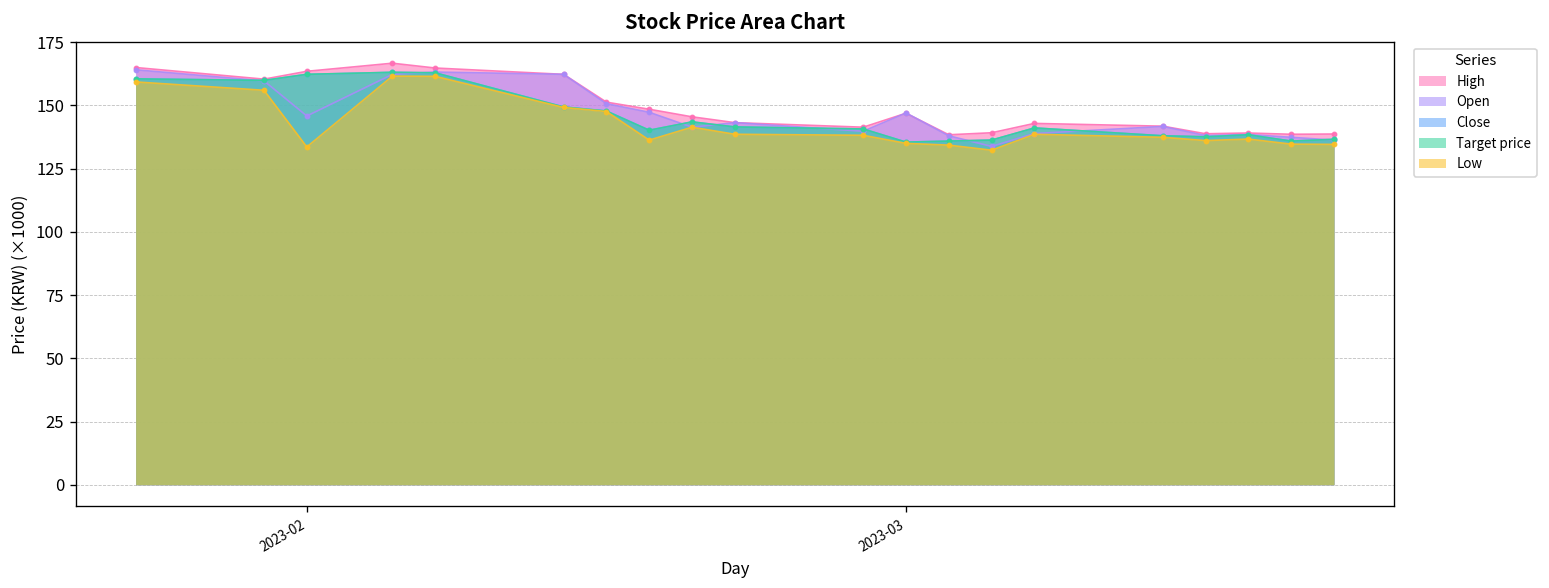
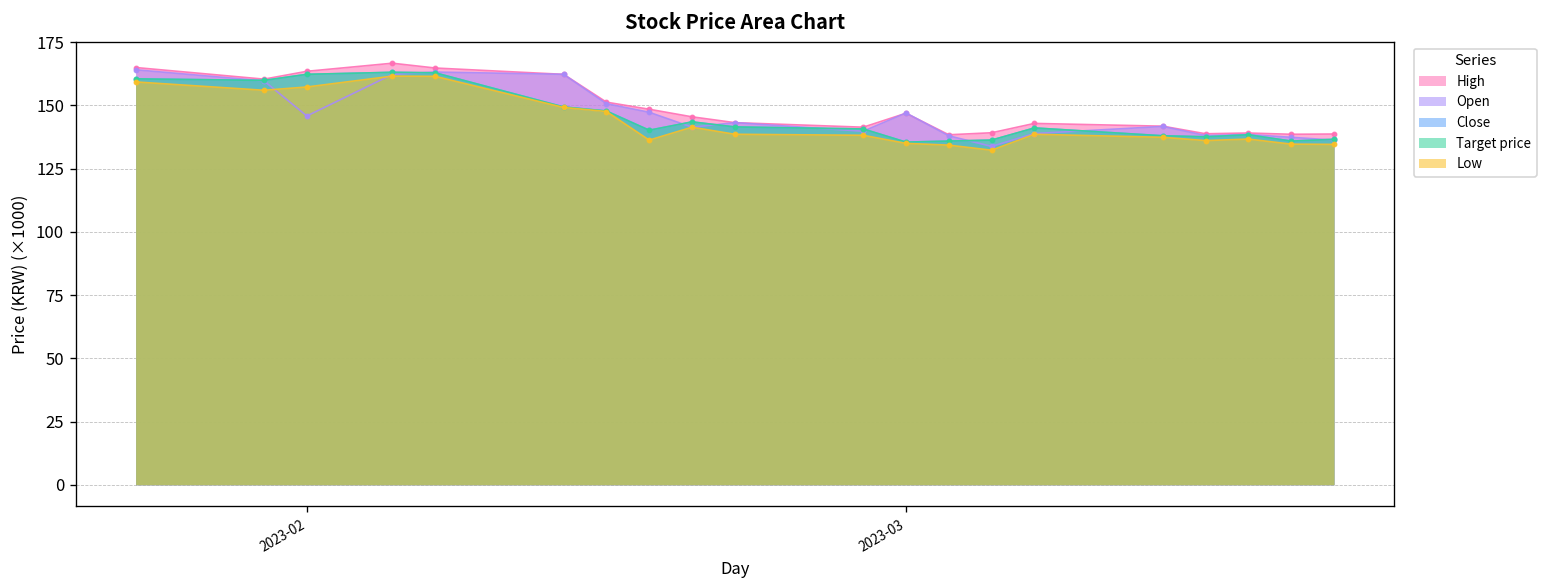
Low, 2023-02: 134 -> 157
